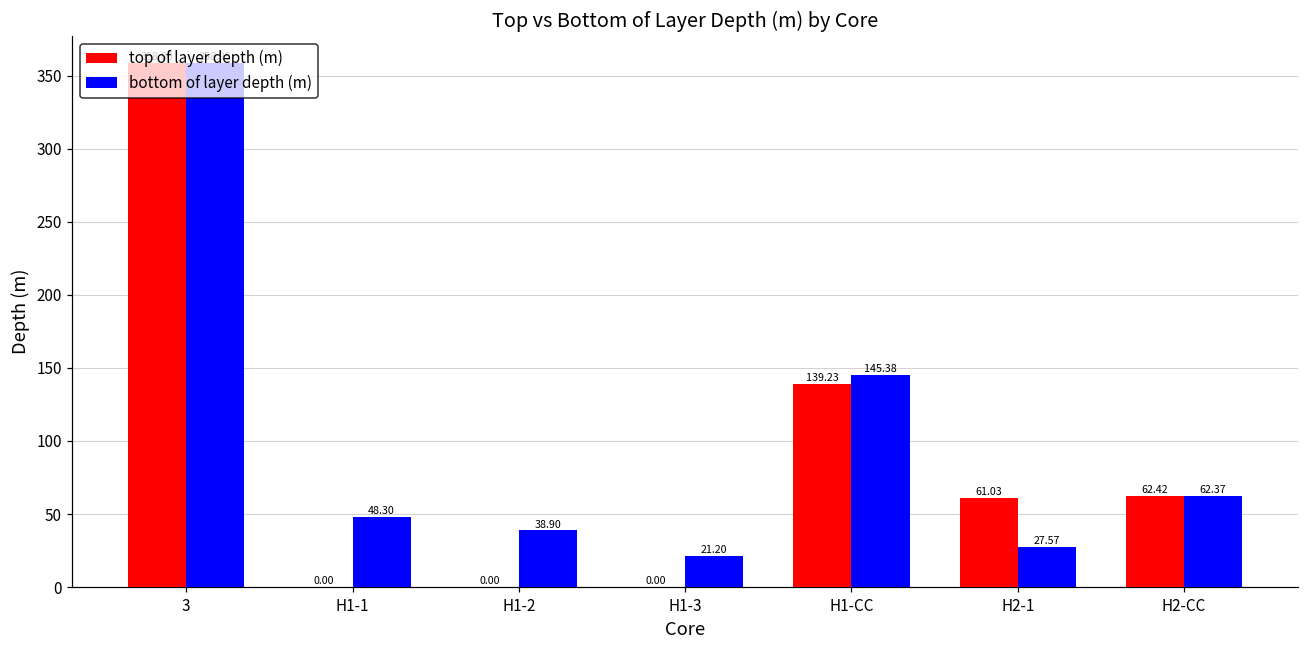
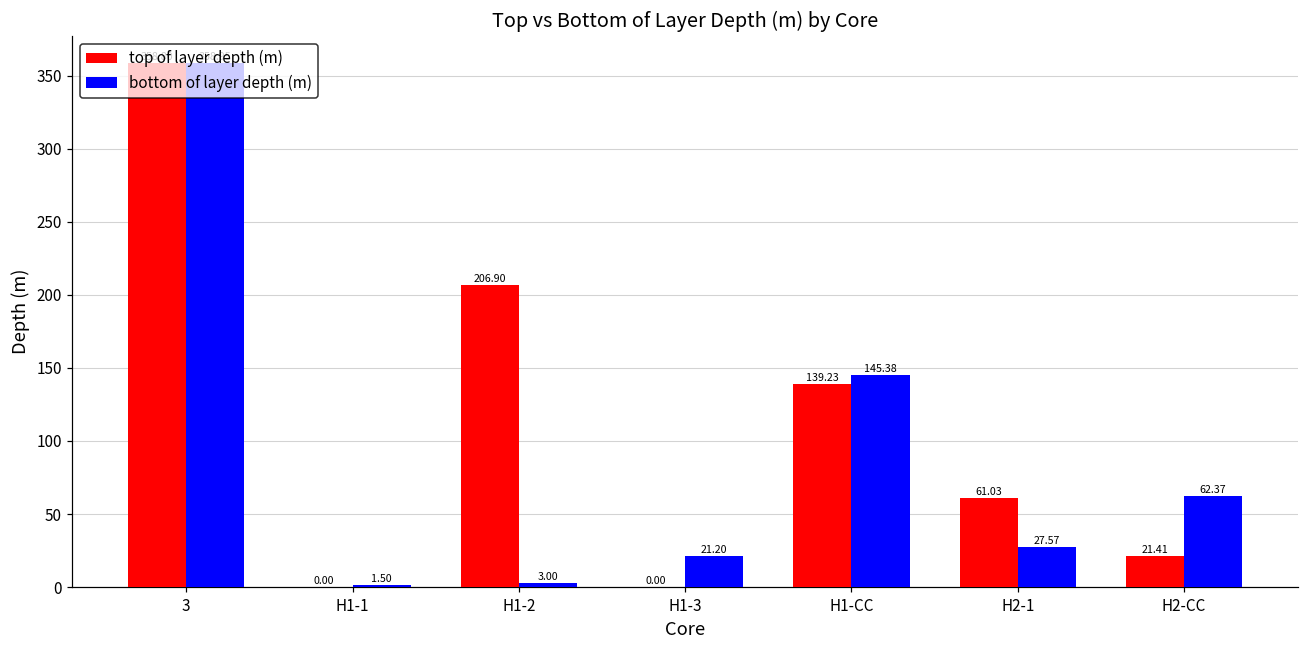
bottom of layer depth (m), H1-1: 48.30 -> 1.50
top of layer depth (m), H1-2: 0.00 -> 206.90
bottom of layer depth (m), H1-2: 38.90 -> 3.00
top of layer depth (m), H2-CC: 62.42 -> 21.41
